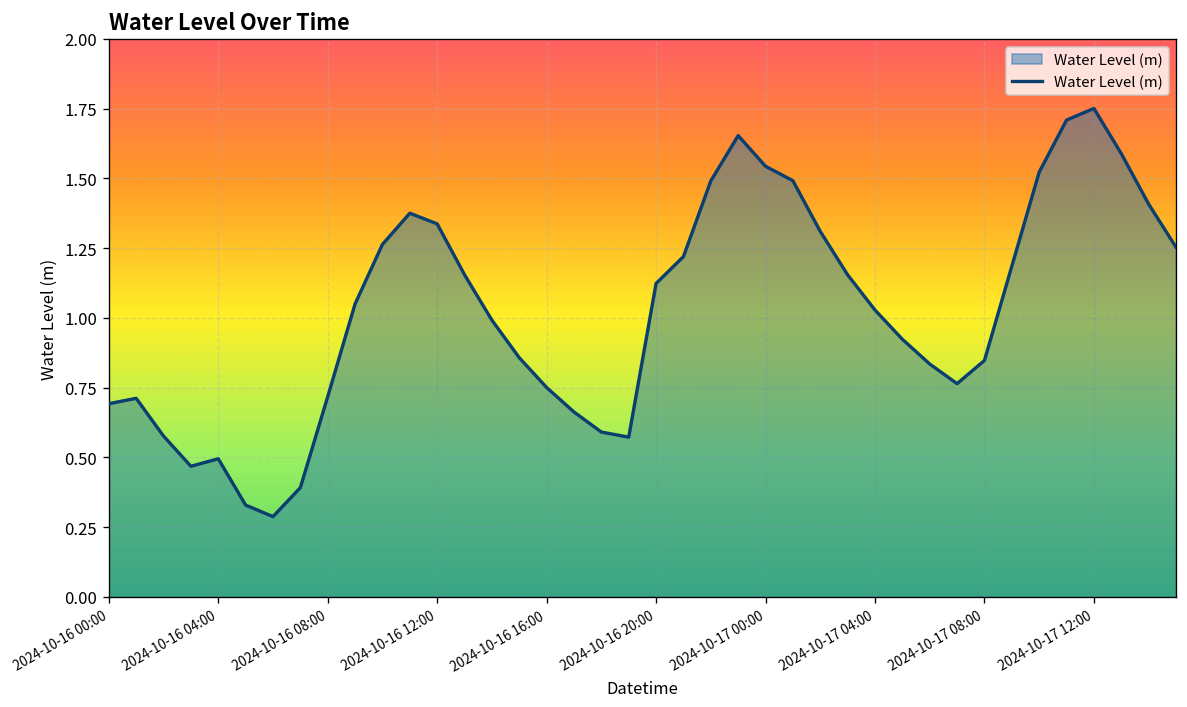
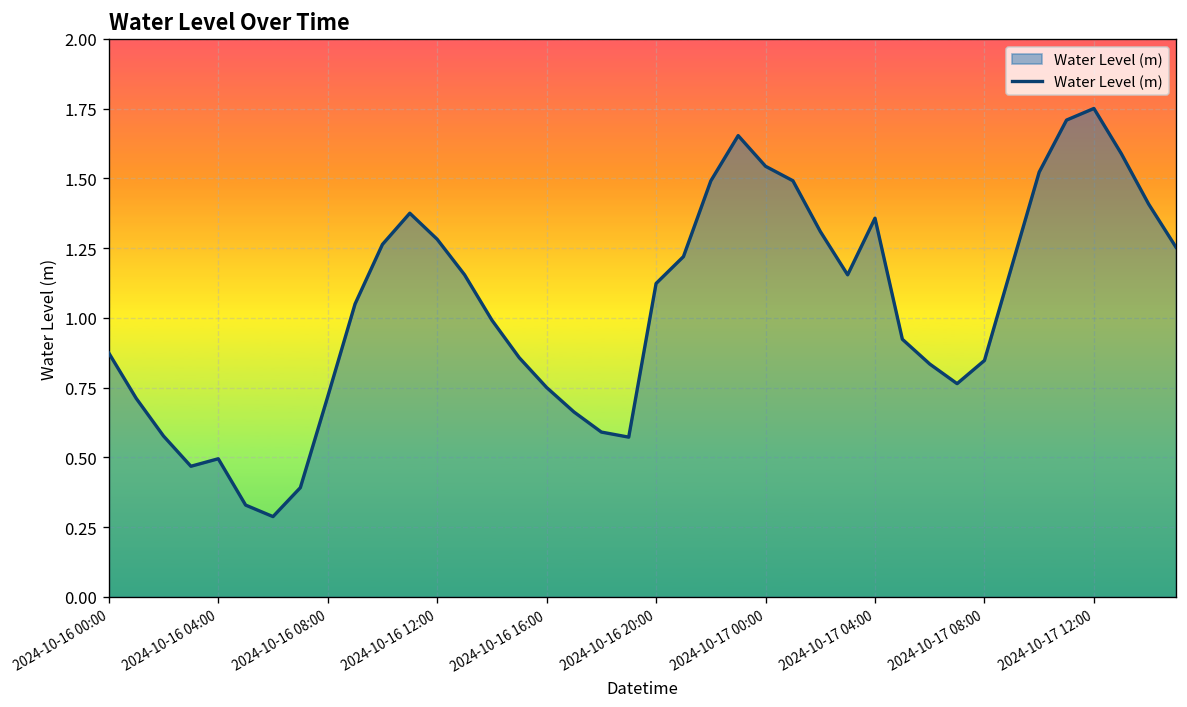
2024-10-16 00:00: 0.69 -> 0.87
2024-10-16 12:00: 1.34 -> 1.28
2024-10-17 04:00: 1.03 -> 1.36
